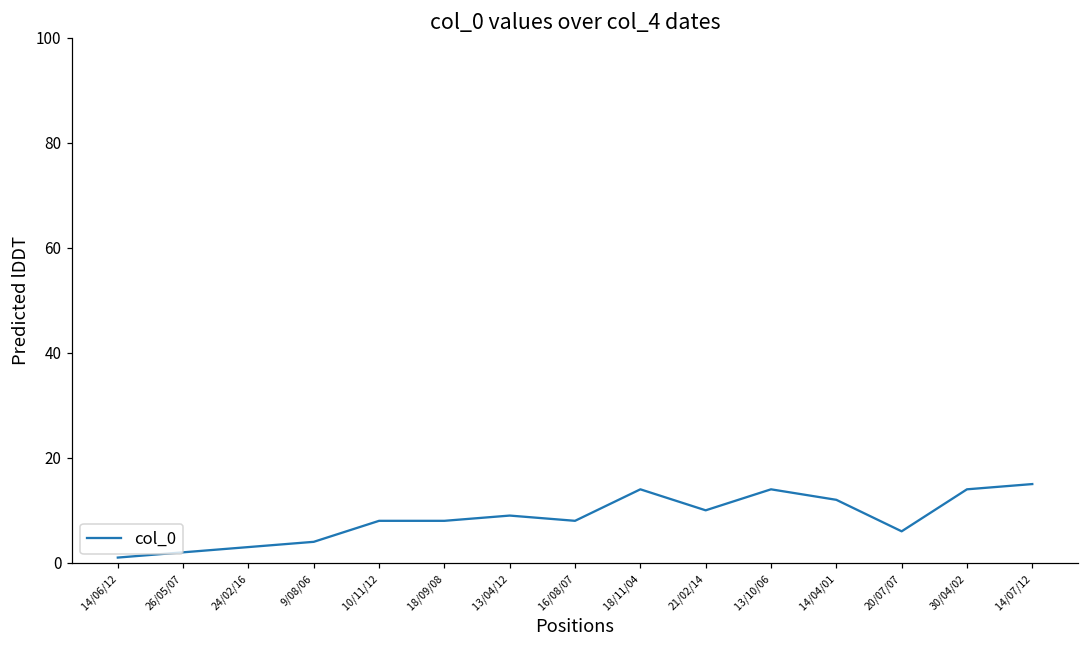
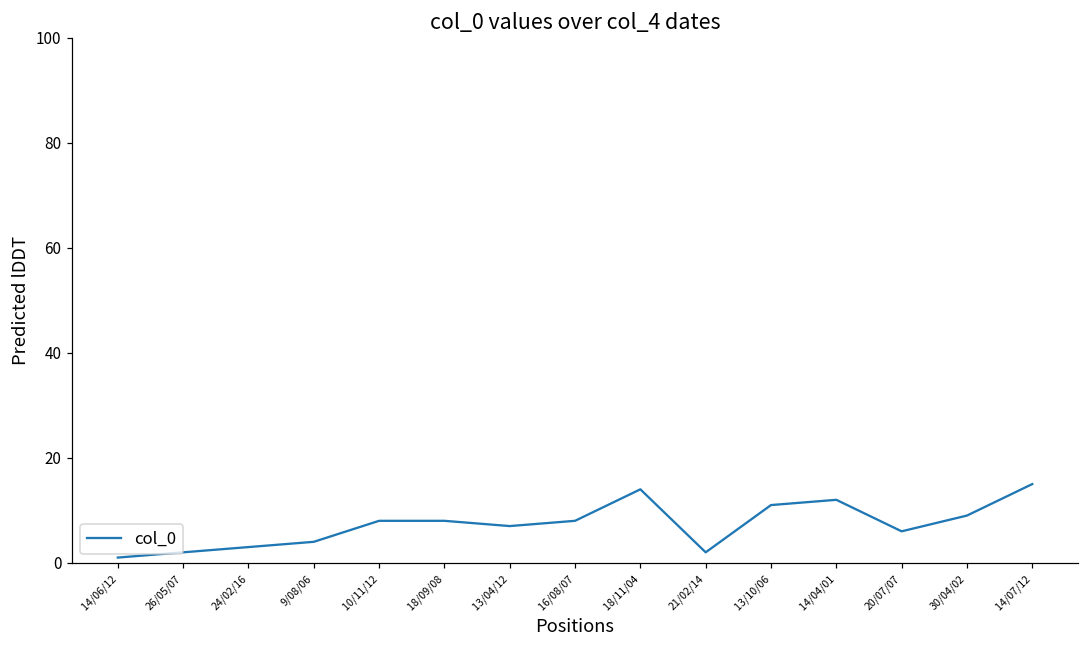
13/04/12: 9 -> 7
21/02/14: 10 -> 2
13/10/06: 14 -> 11
30/04/02: 14 -> 9
